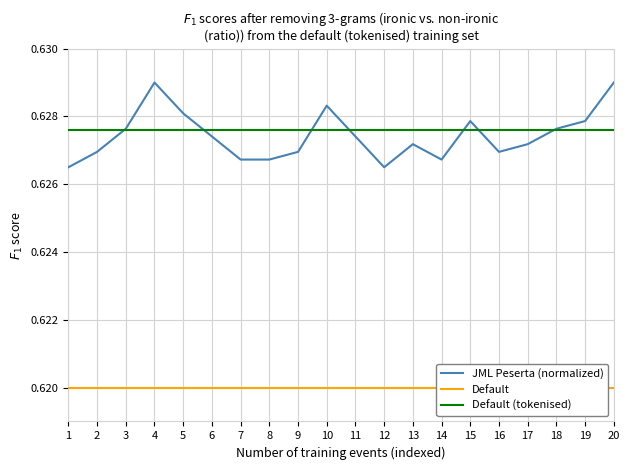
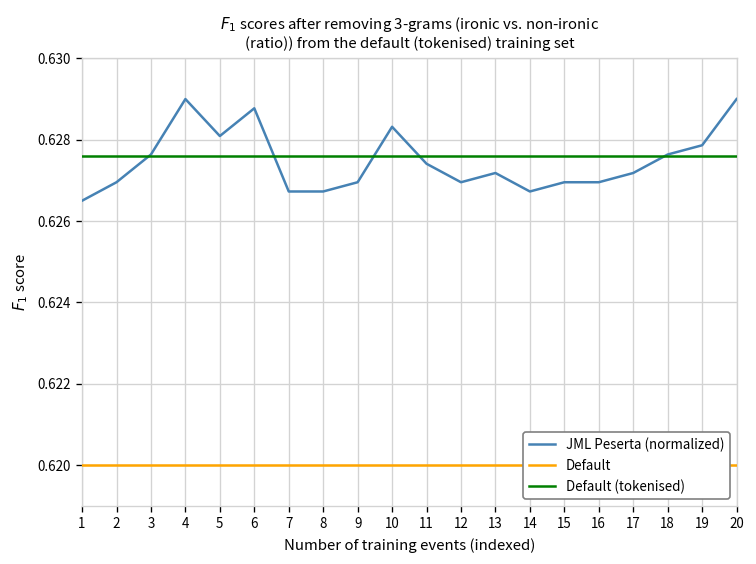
JML Peserta (normalized), 6: 0.6274 -> 0.6288
JML Peserta (normalized), 12: 0.6265 -> 0.6270
JML Peserta (normalized), 15: 0.6279 -> 0.6270
